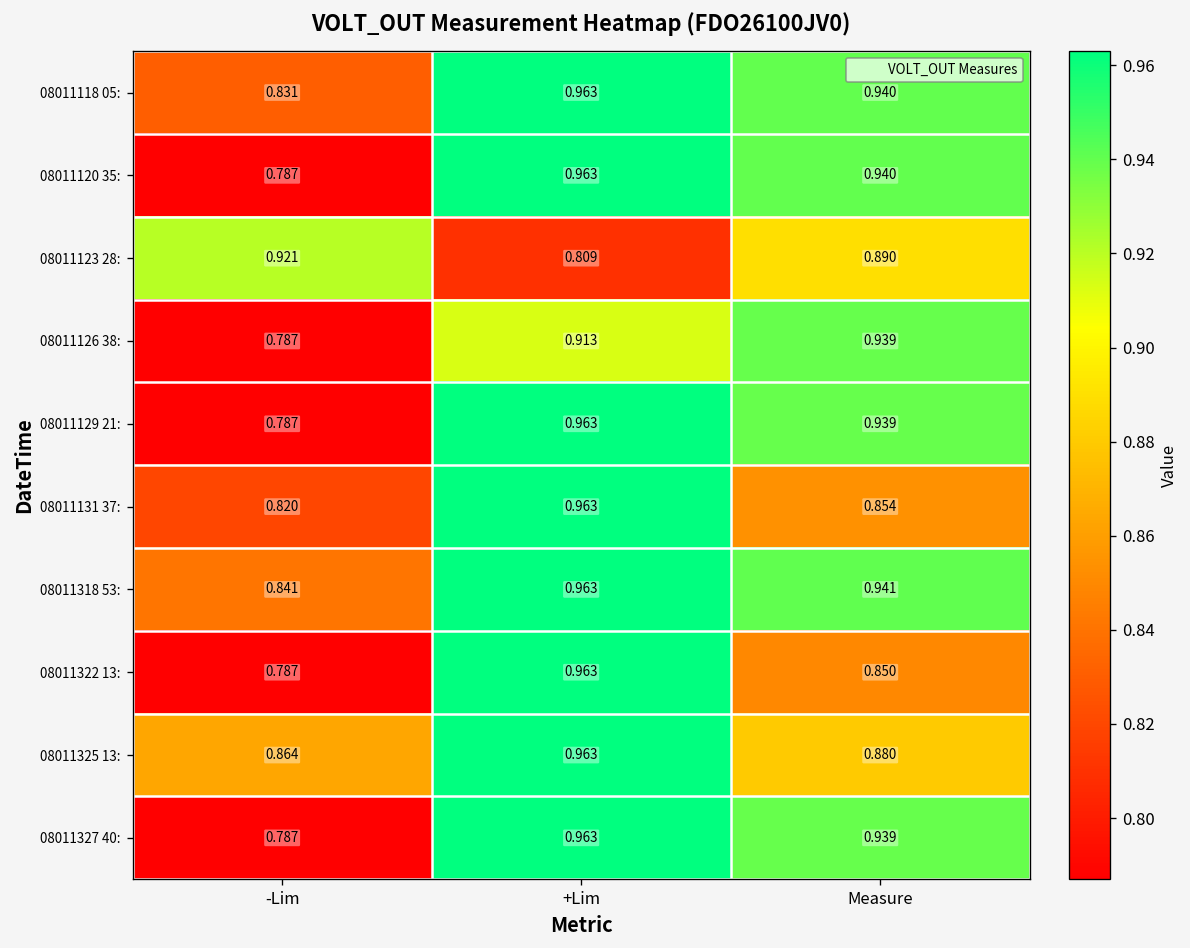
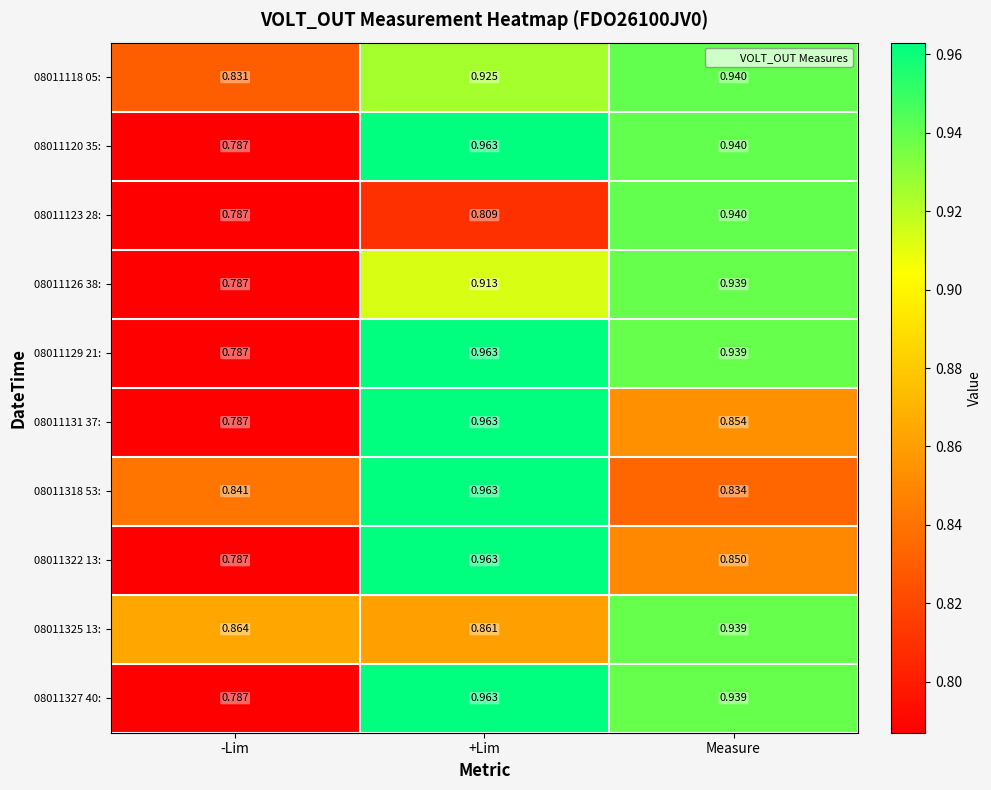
08011118 05:, +Lim: 0.963 -> 0.925
08011123 28:, -Lim: 0.921 -> 0.787
08011123 28:, Measure: 0.890 -> 0.940
08011131 37:, -Lim: 0.820 -> 0.787
08011318 53:, Measure: 0.941 -> 0.834
08011325 13:, +Lim: 0.963 -> 0.861
08011325 13:, Measure: 0.880 -> 0.939
